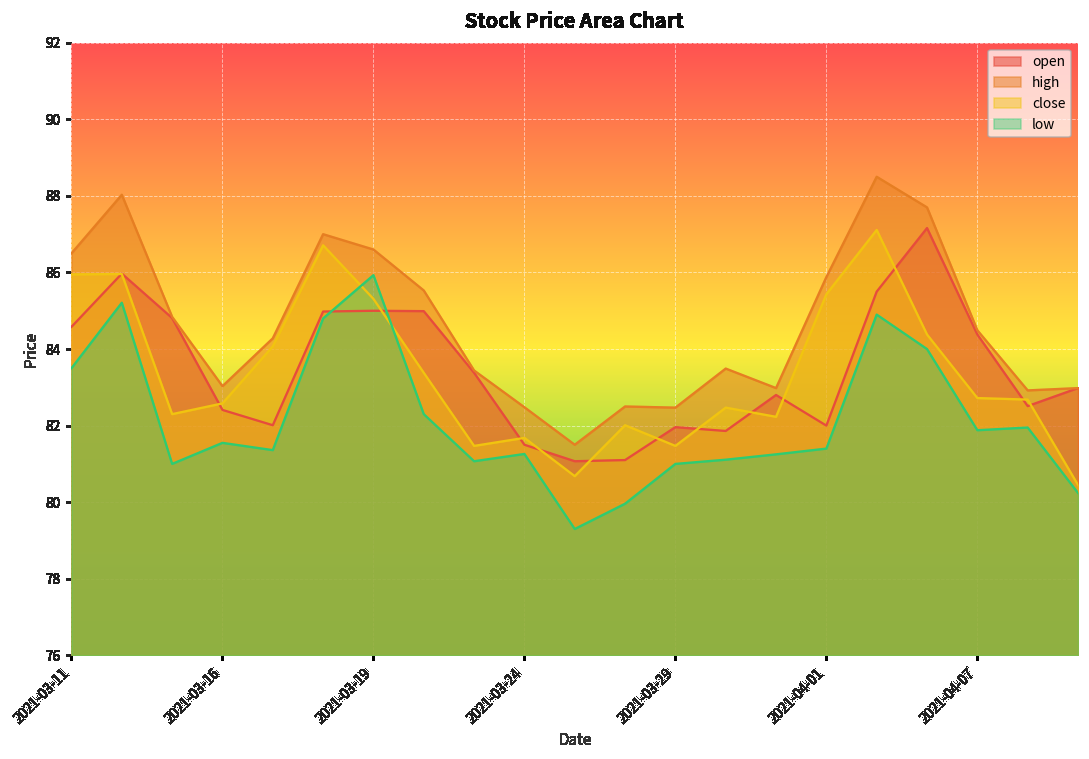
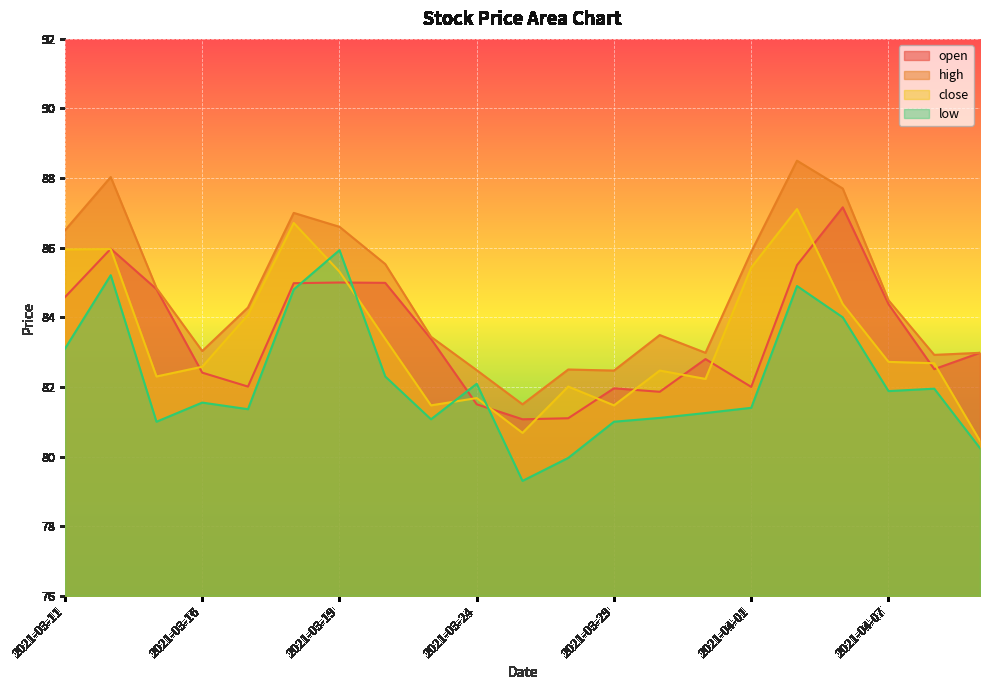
low, 2021-03-11: 83.5 -> 83.1
low, 2021-03-24: 81.3 -> 82.1
